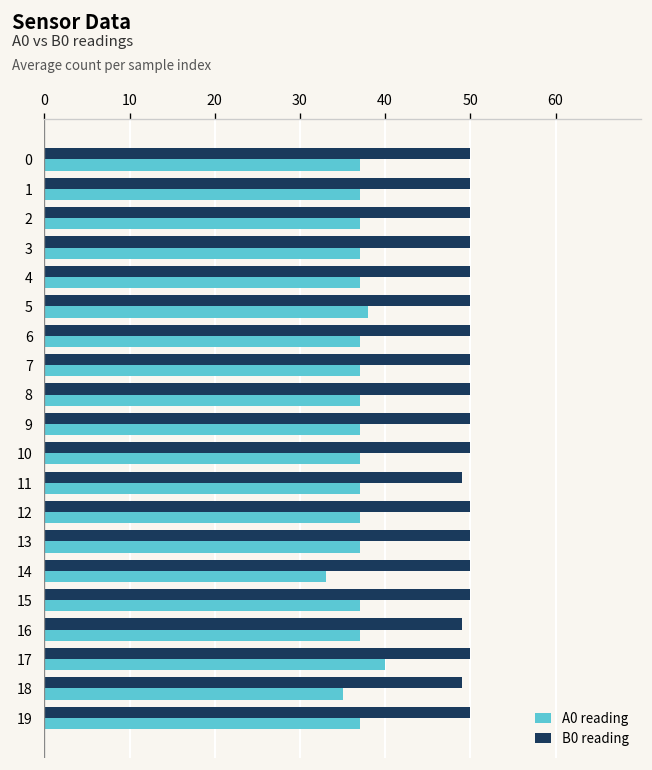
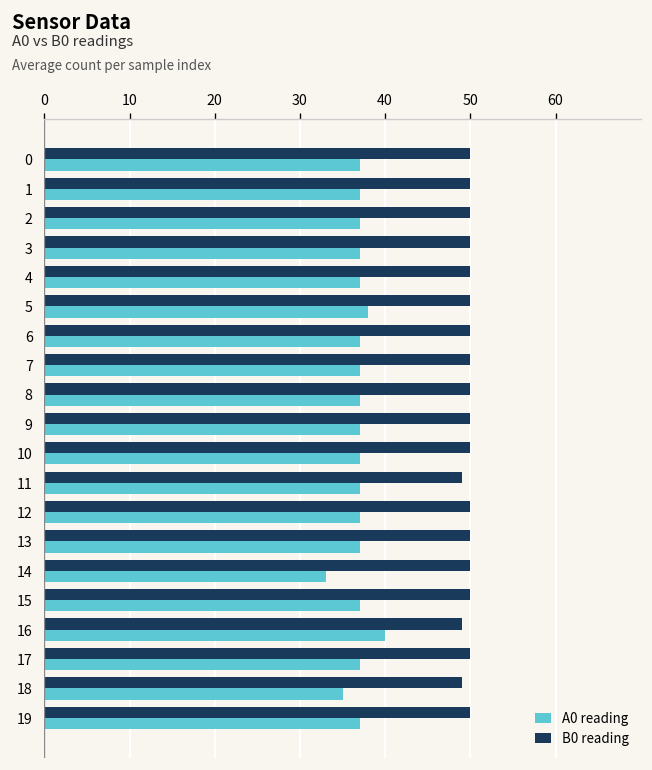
A0 reading, 16: 37 -> 40
A0 reading, 17: 40 -> 37
